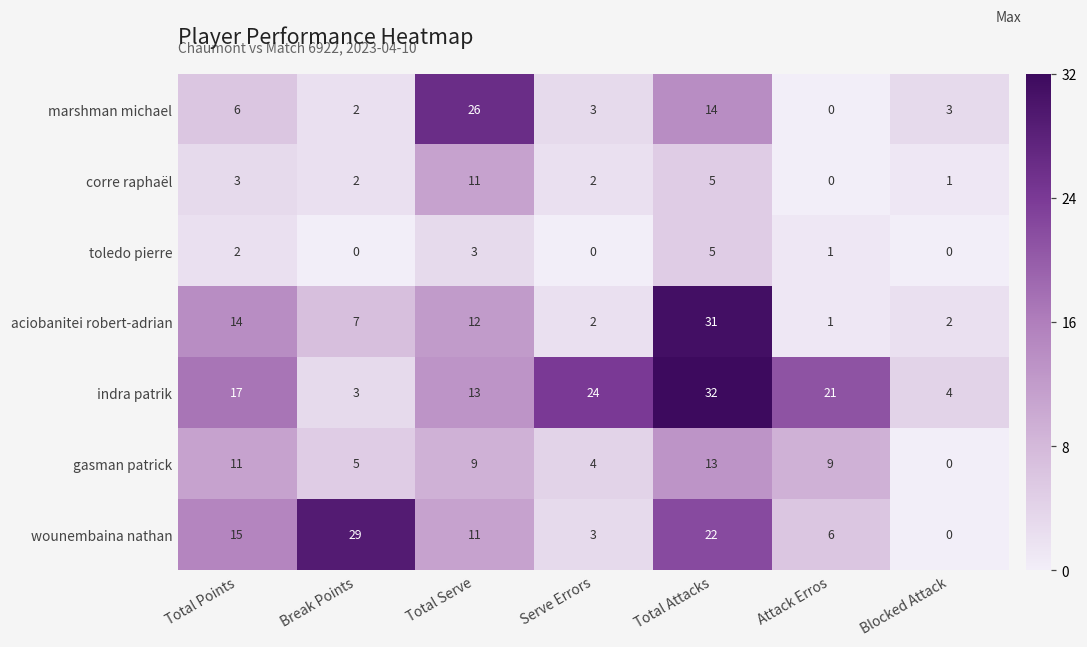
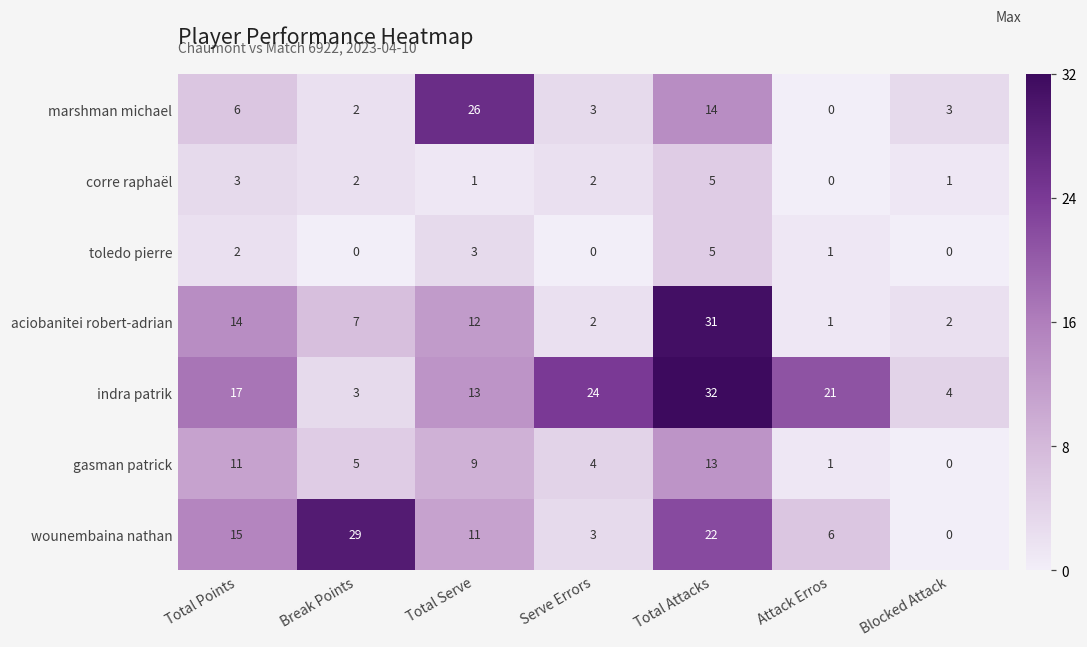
corre raphaël, Total Serve: 11 -> 1
gasman patrick, Attack Erros: 9 -> 1
